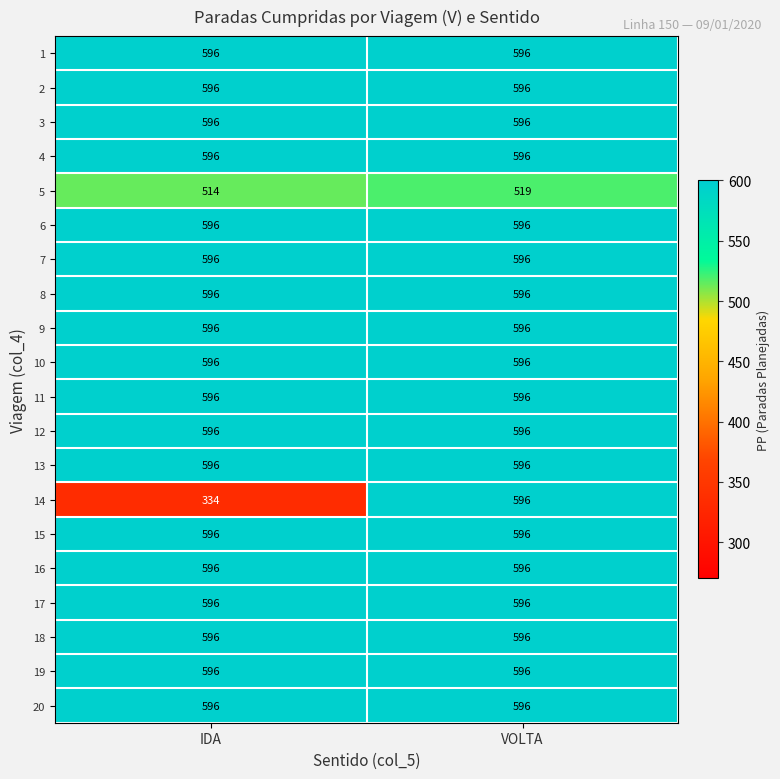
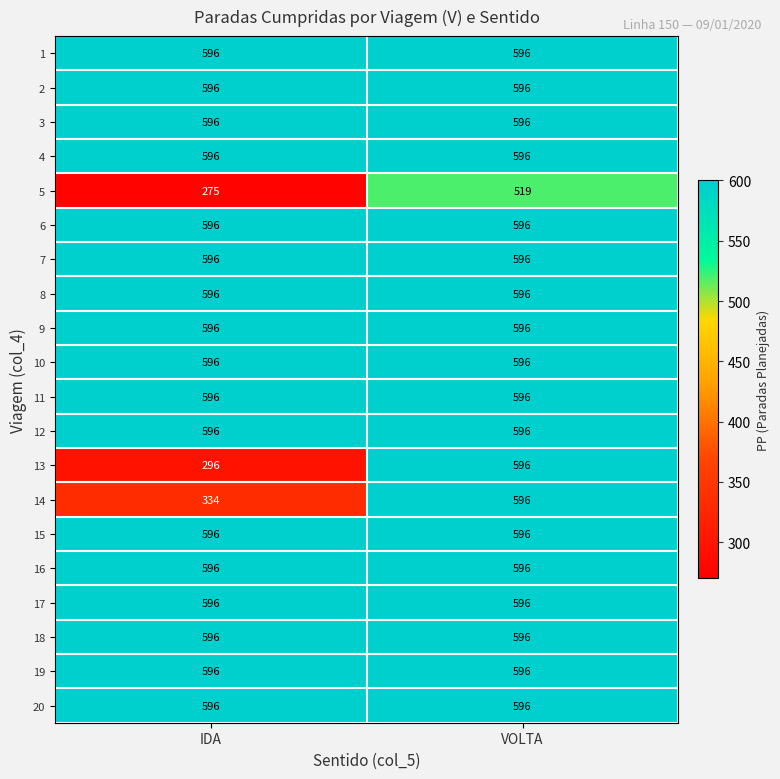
5, IDA: 514 -> 275
13, IDA: 596 -> 296
